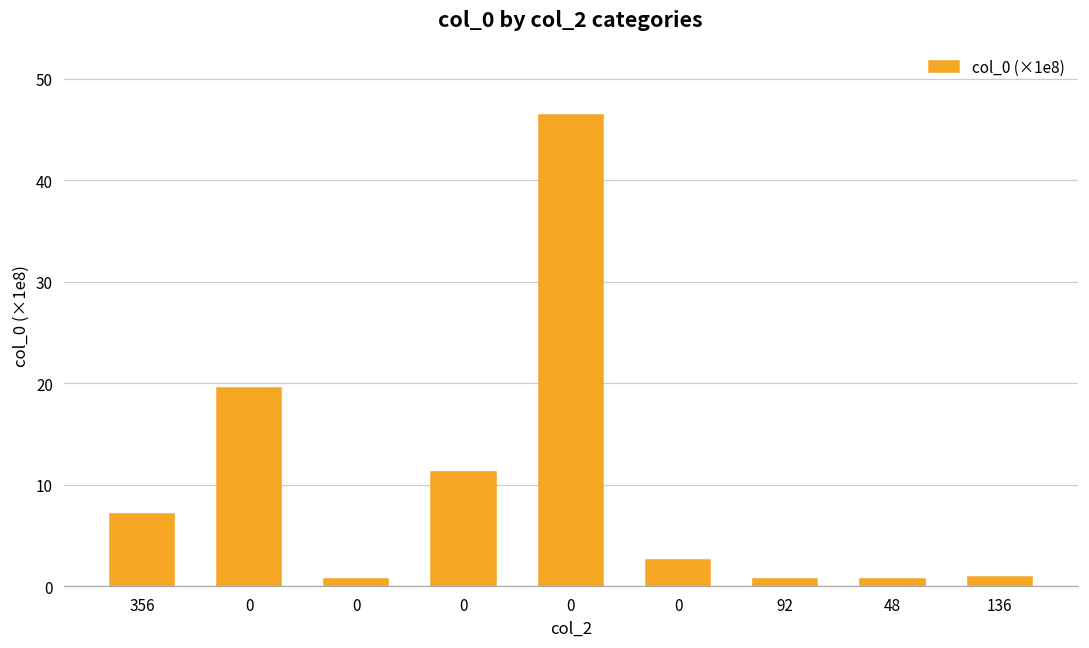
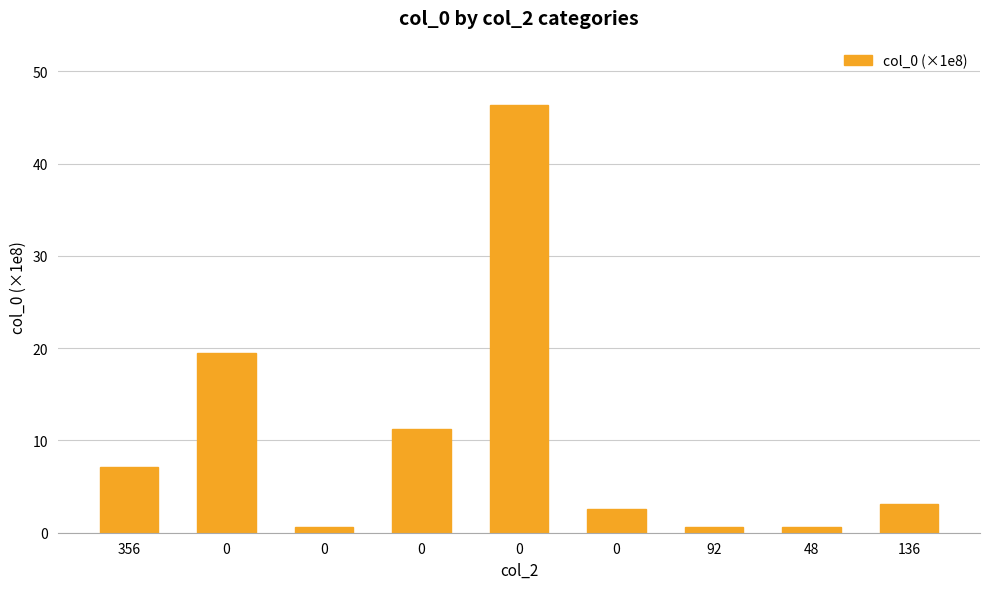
136: 1 -> 3
